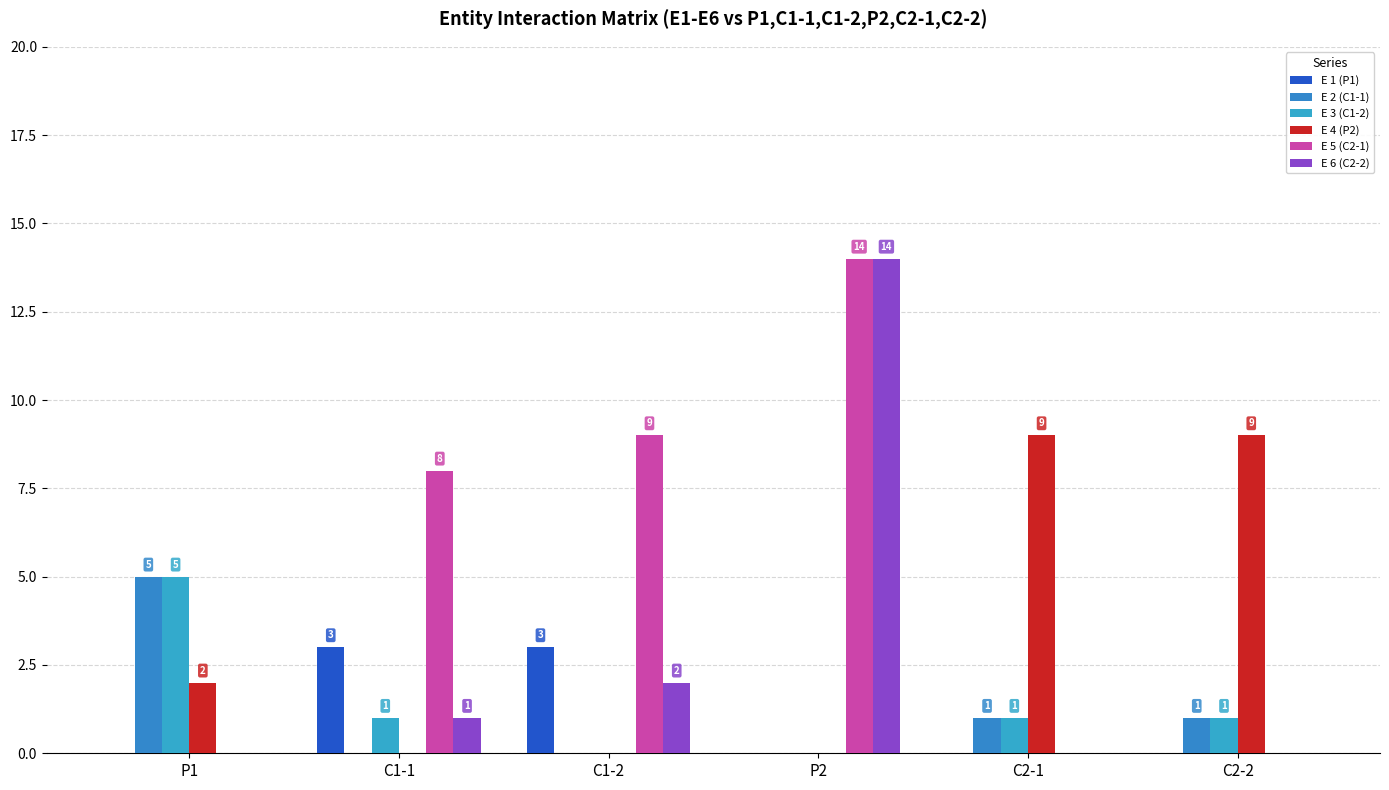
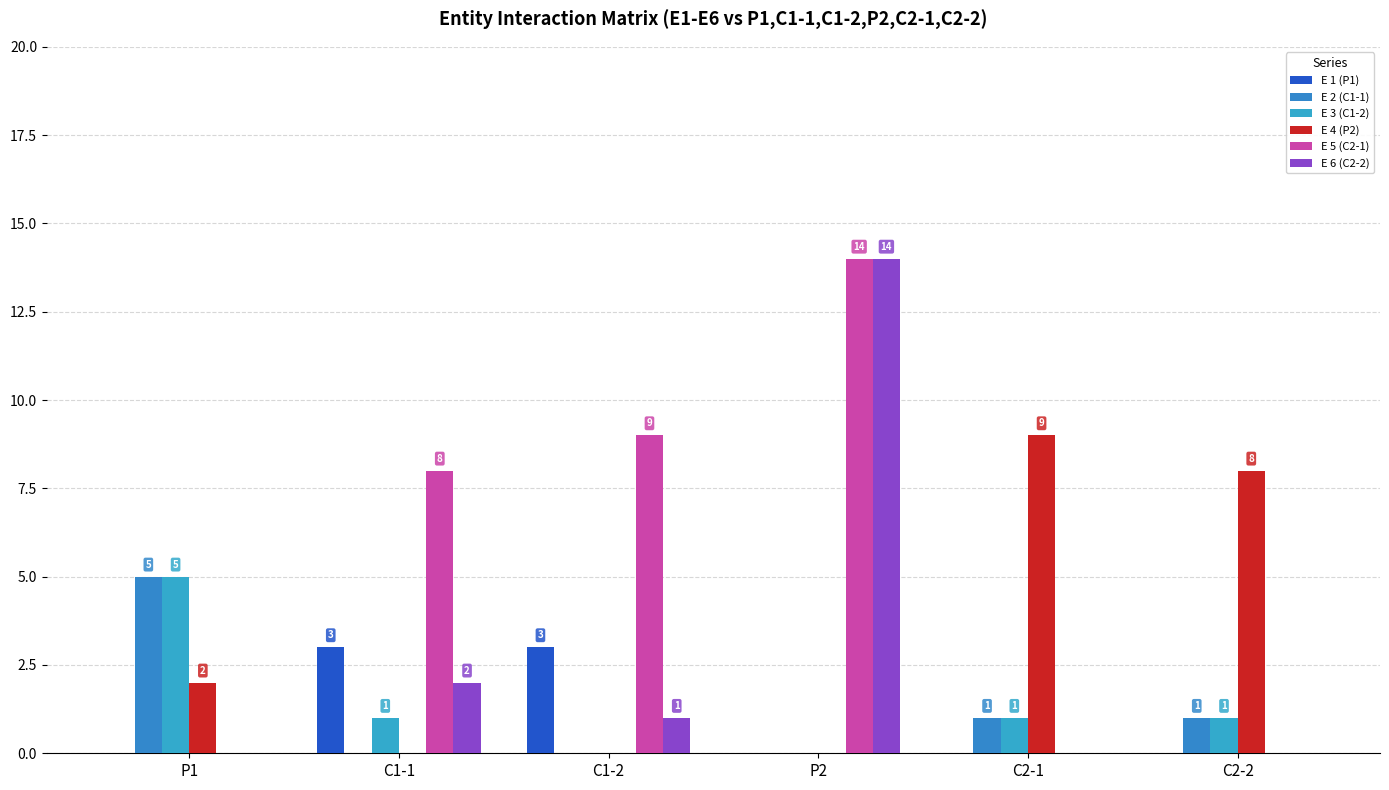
E 6 (C2-2), C1-1: 1 -> 2
E 6 (C2-2), C1-2: 2 -> 1
E 4 (P2), C2-2: 9 -> 8
